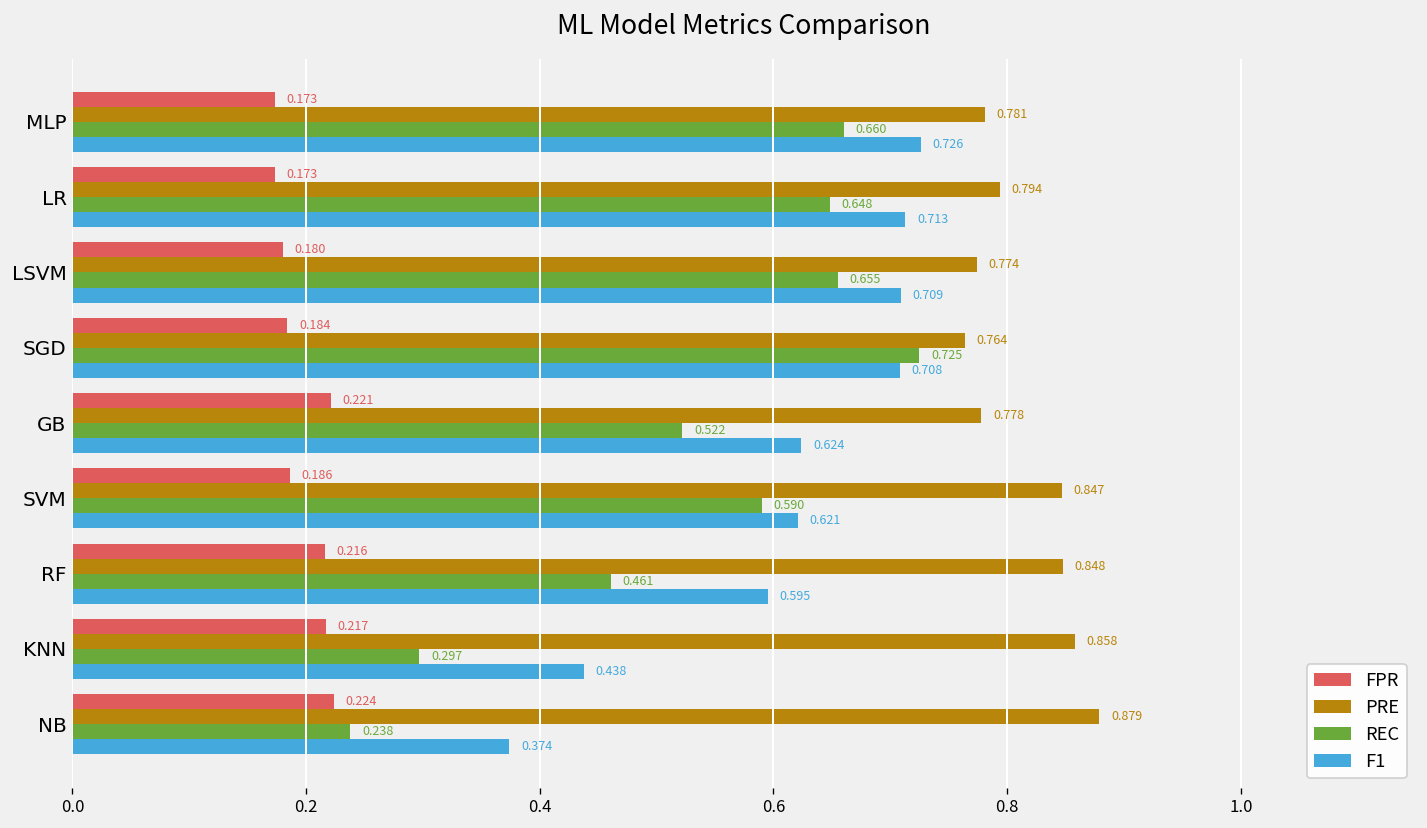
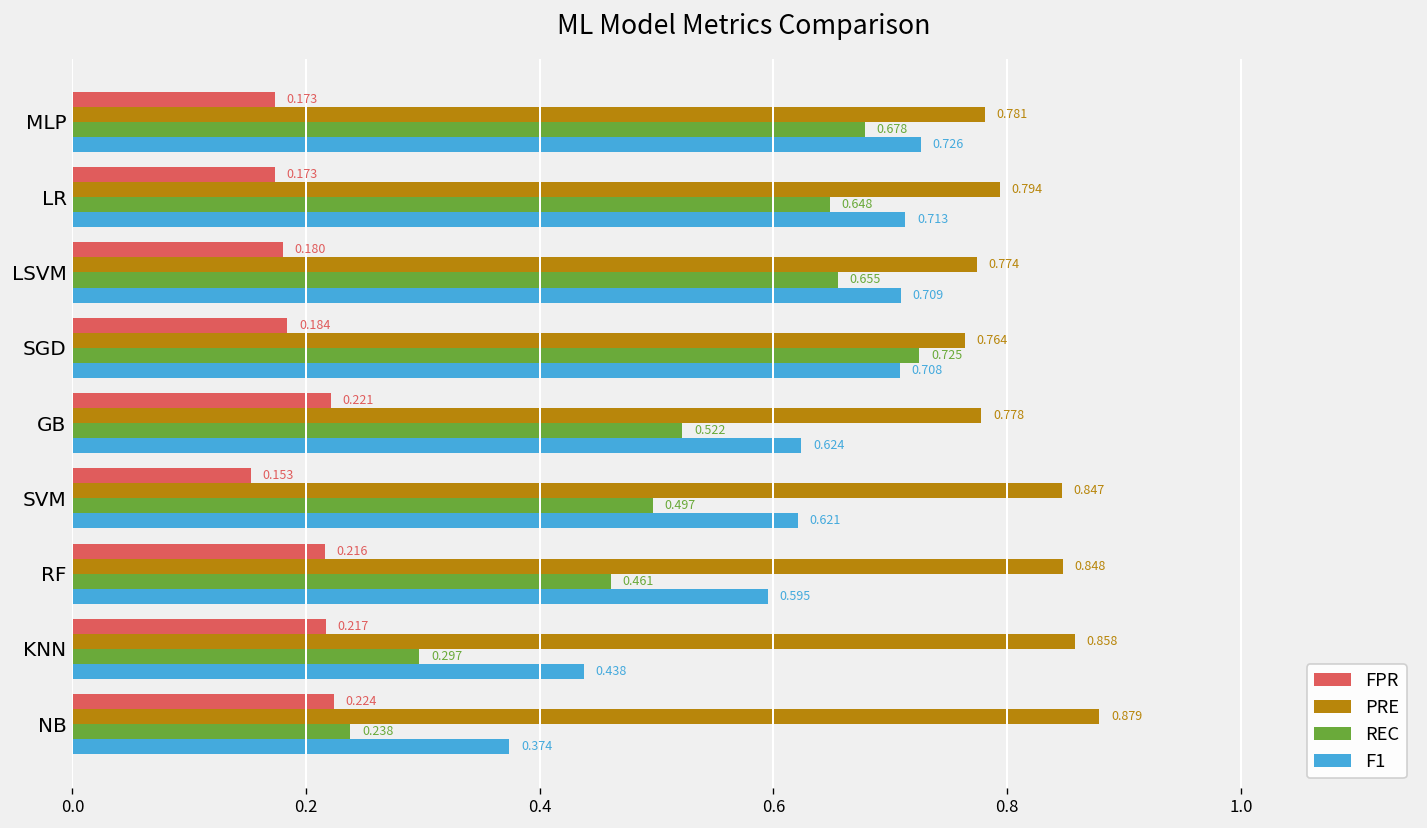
REC, MLP: 0.660 -> 0.678
FPR, SVM: 0.186 -> 0.153
REC, SVM: 0.590 -> 0.497
